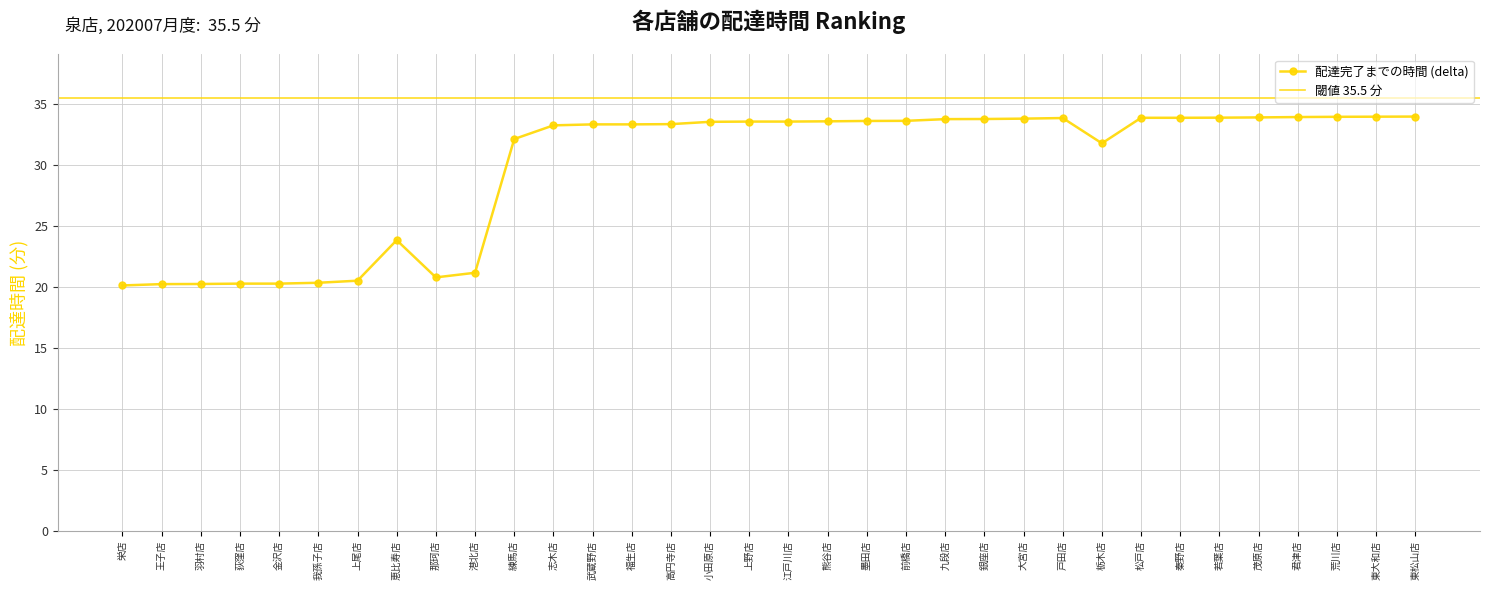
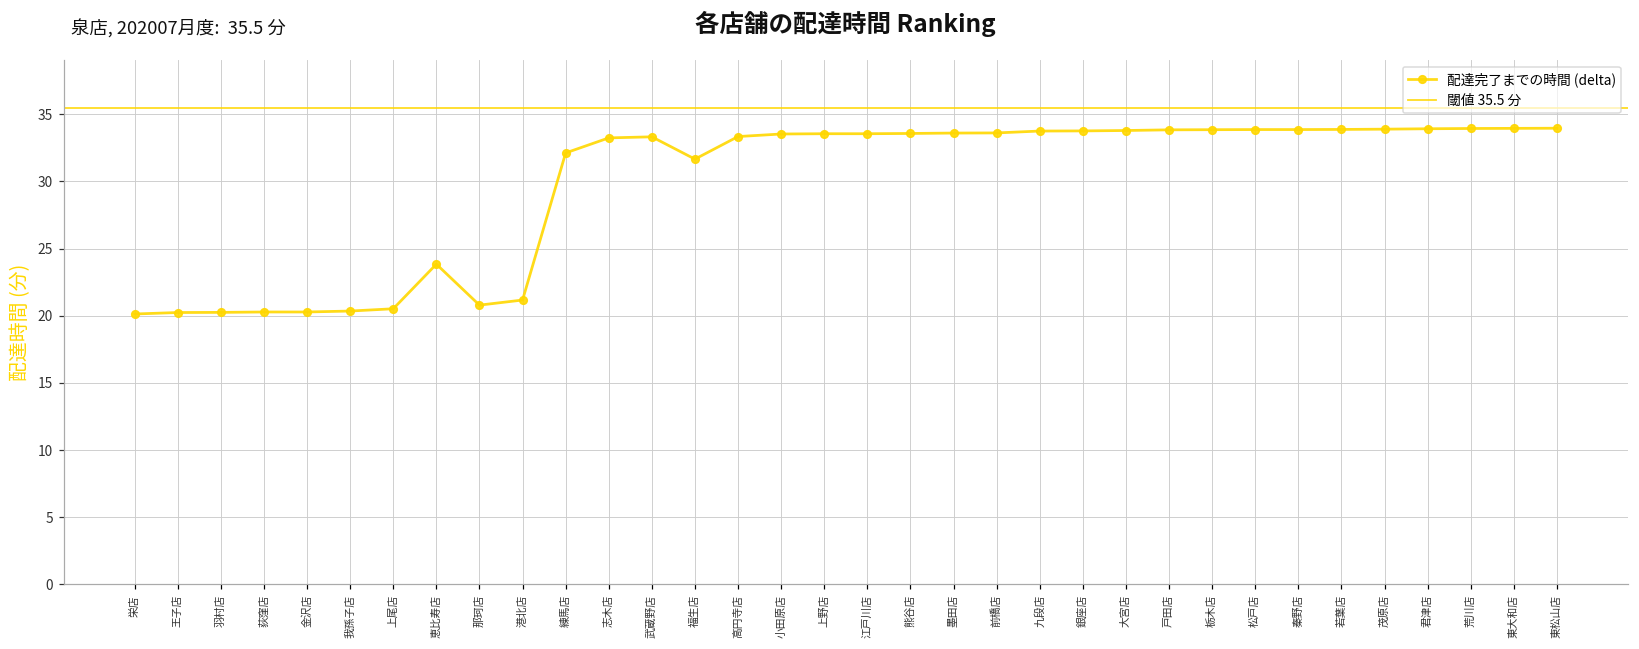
福生店: 33.3 -> 31.7
栃木店: 31.8 -> 33.9
